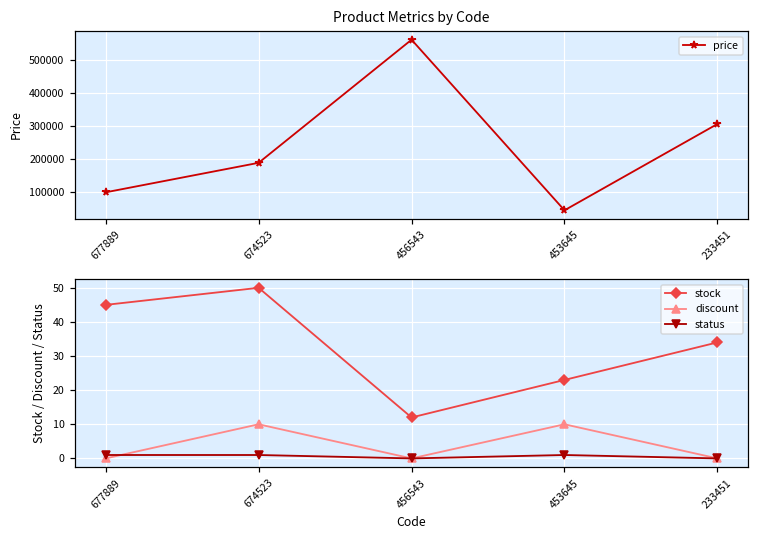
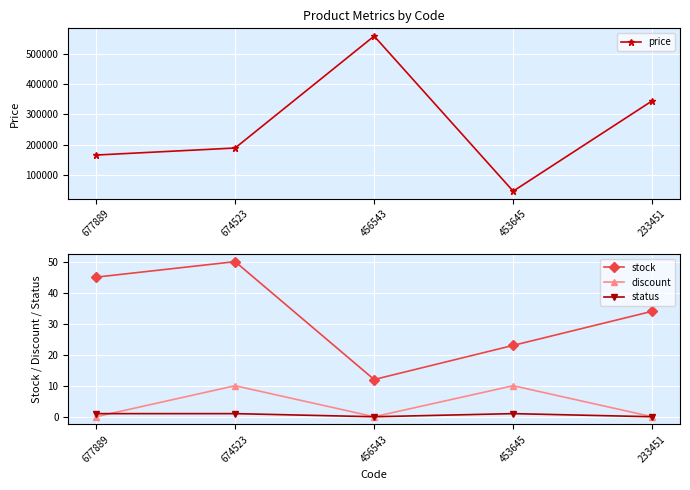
Product Metrics by Code, 677889: 100000 -> 170000
Product Metrics by Code, 233451: 310000 -> 350000
